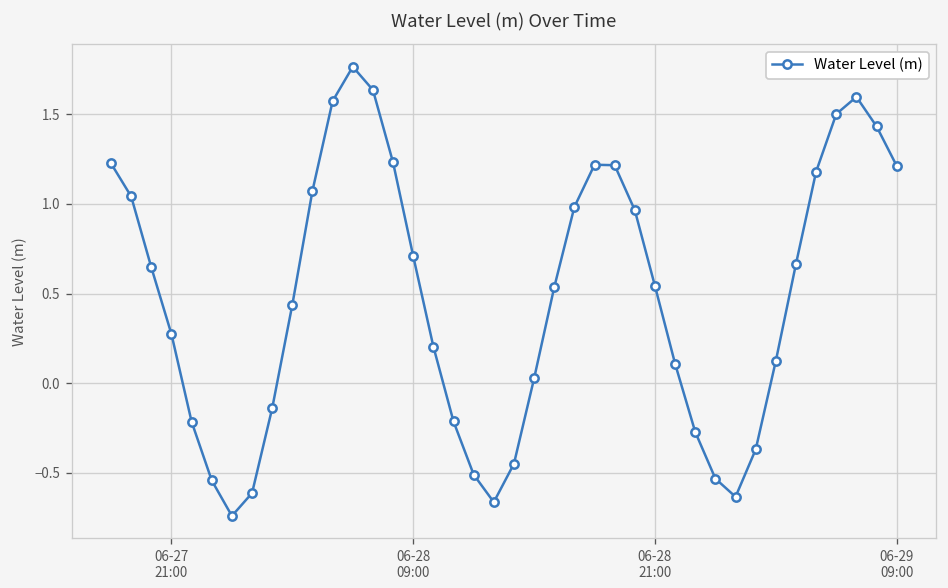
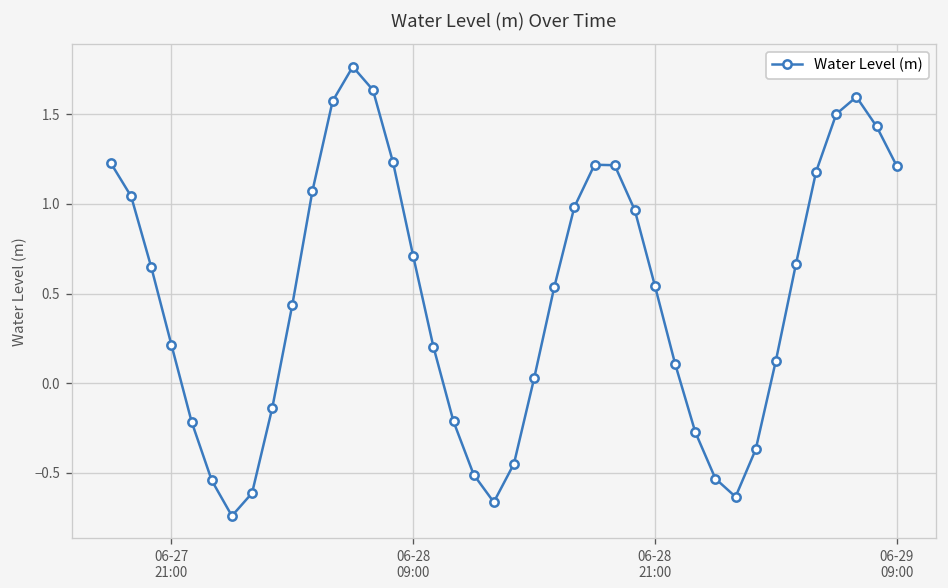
06-27 21:00: 0.27 -> 0.21
